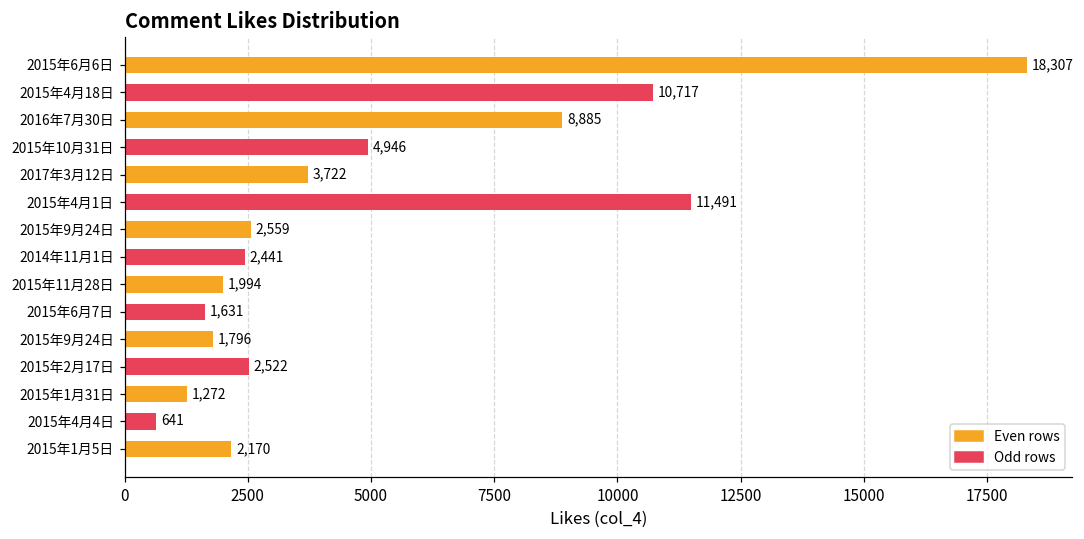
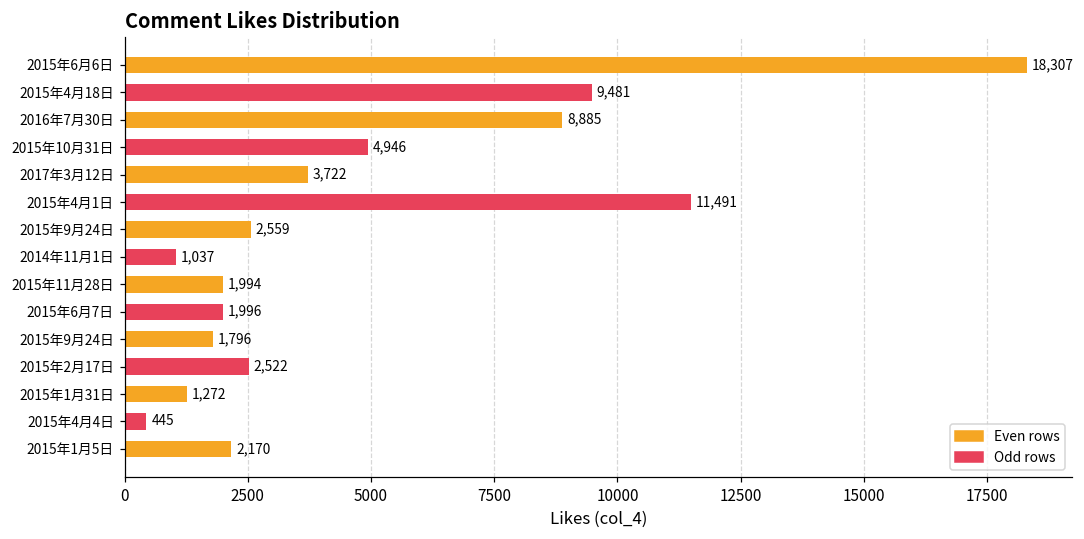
2015年4月18日: 10,717 -> 9,481
2014年11月1日: 2,441 -> 1,037
2015年6月7日: 1,631 -> 1,996
2015年4月4日: 641 -> 445
